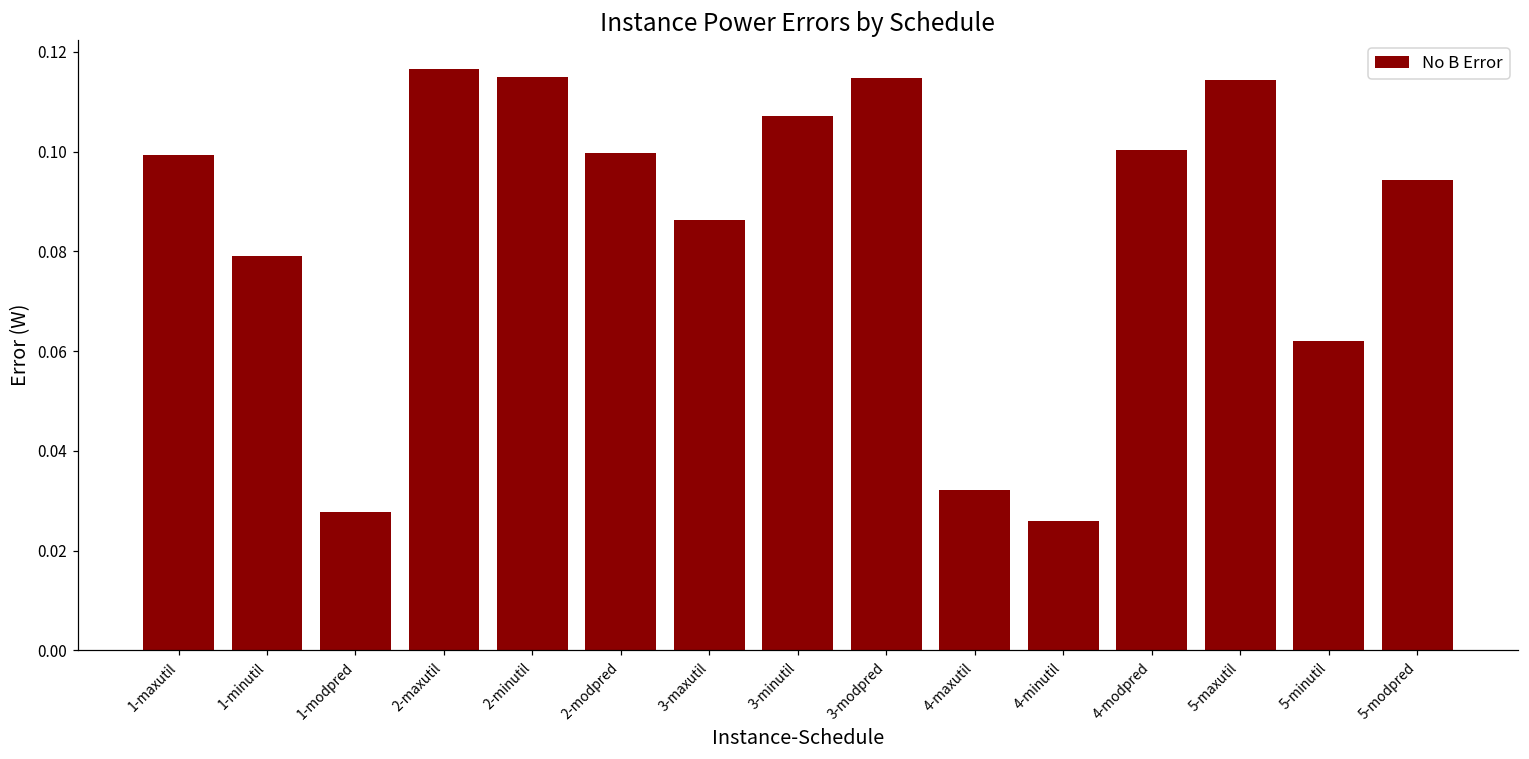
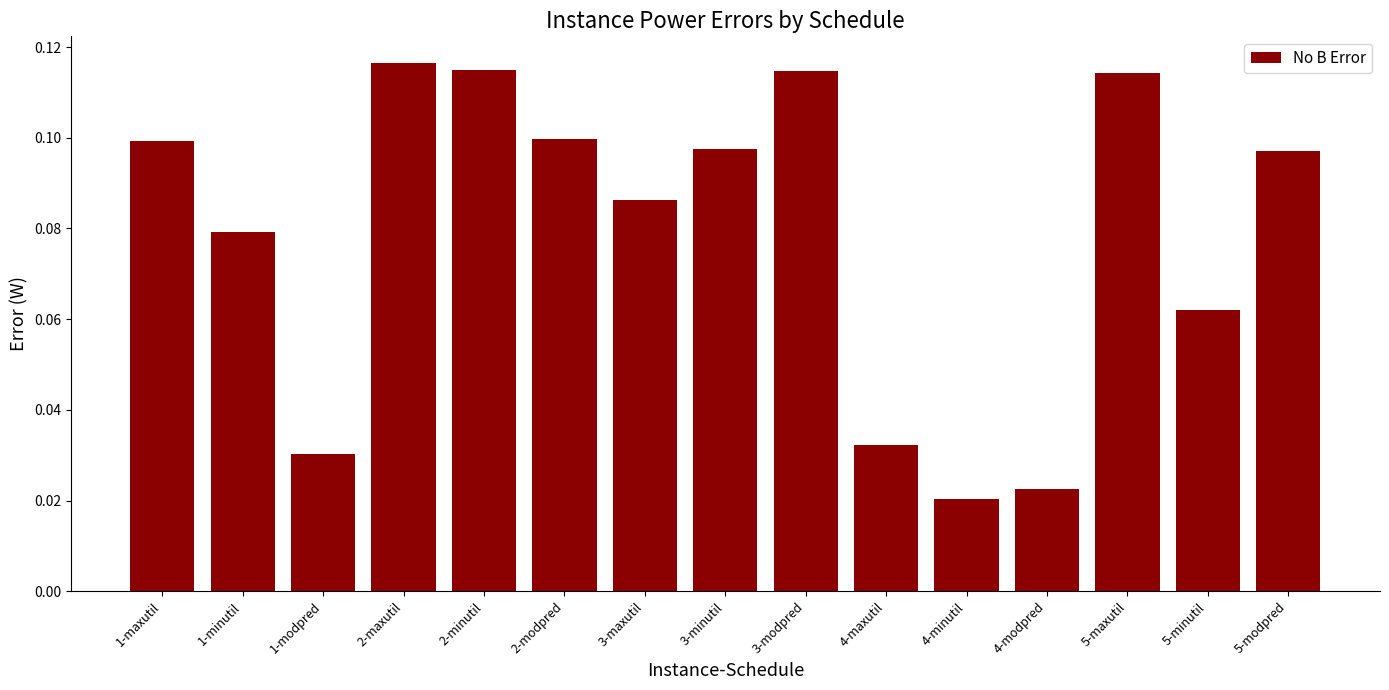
1-modpred: 0.028 -> 0.030
3-minutil: 0.107 -> 0.098
4-minutil: 0.026 -> 0.020
4-modpred: 0.100 -> 0.023
5-modpred: 0.094 -> 0.097
